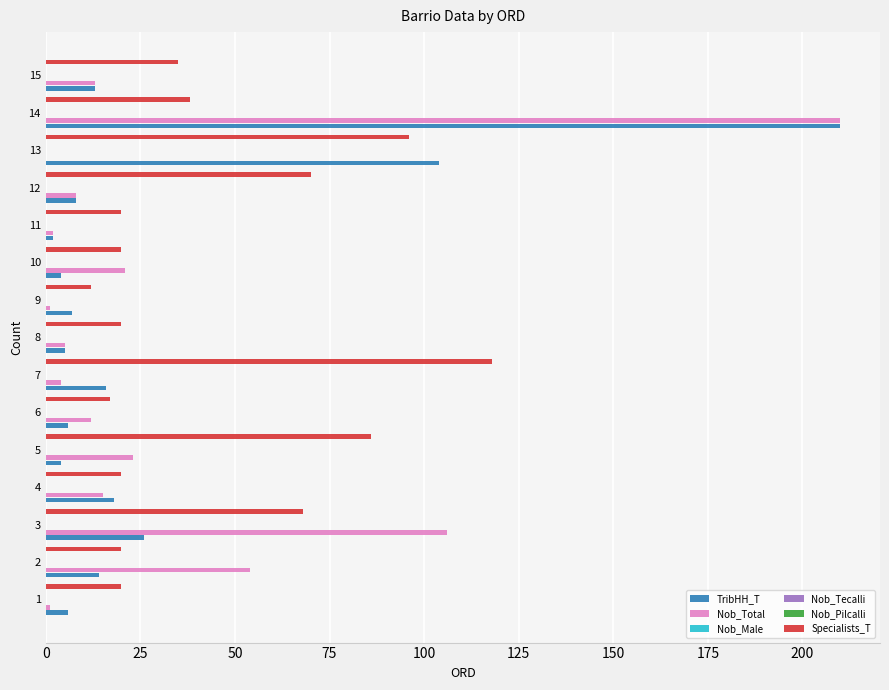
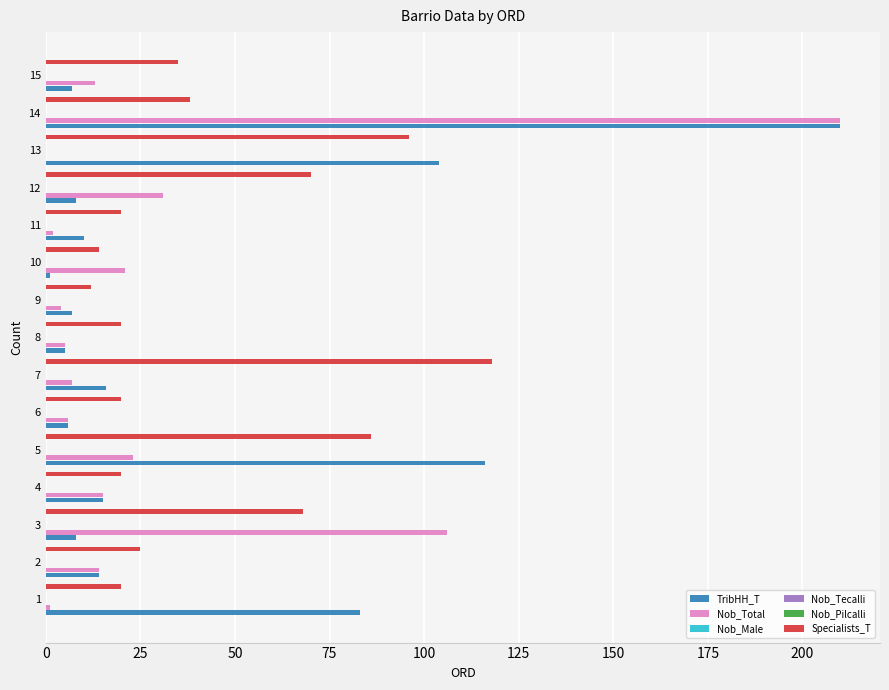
TribHH_T, 15: 13 -> 7
Nob_Total, 12: 8 -> 31
TribHH_T, 11: 2 -> 10
Specialists_T, 10: 20 -> 14
TribHH_T, 10: 4 -> 1
Nob_Total, 9: 1 -> 4
Nob_Total, 7: 4 -> 7
Specialists_T, 6: 17 -> 20
Nob_Total, 6: 12 -> 6
TribHH_T, 5: 4 -> 116
TribHH_T, 4: 18 -> 15
TribHH_T, 3: 26 -> 8
Specialists_T, 2: 20 -> 25
Nob_Total, 2: 54 -> 14
TribHH_T, 1: 6 -> 83
